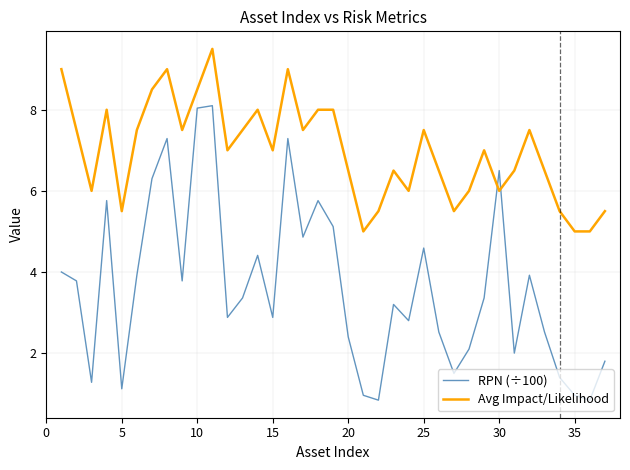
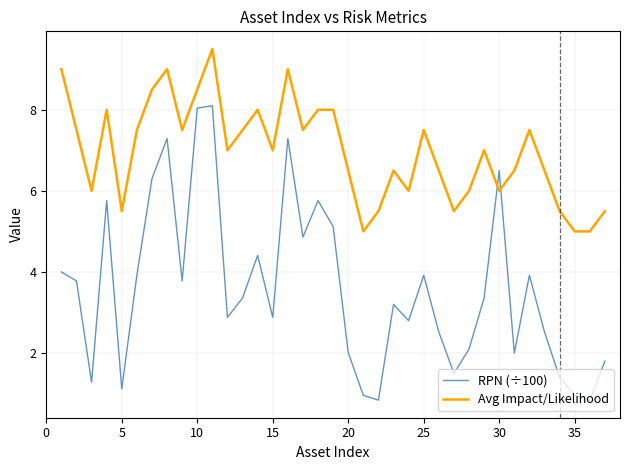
RPN (÷100), 20: 2.4 -> 2.0
RPN (÷100), 25: 4.6 -> 3.9
